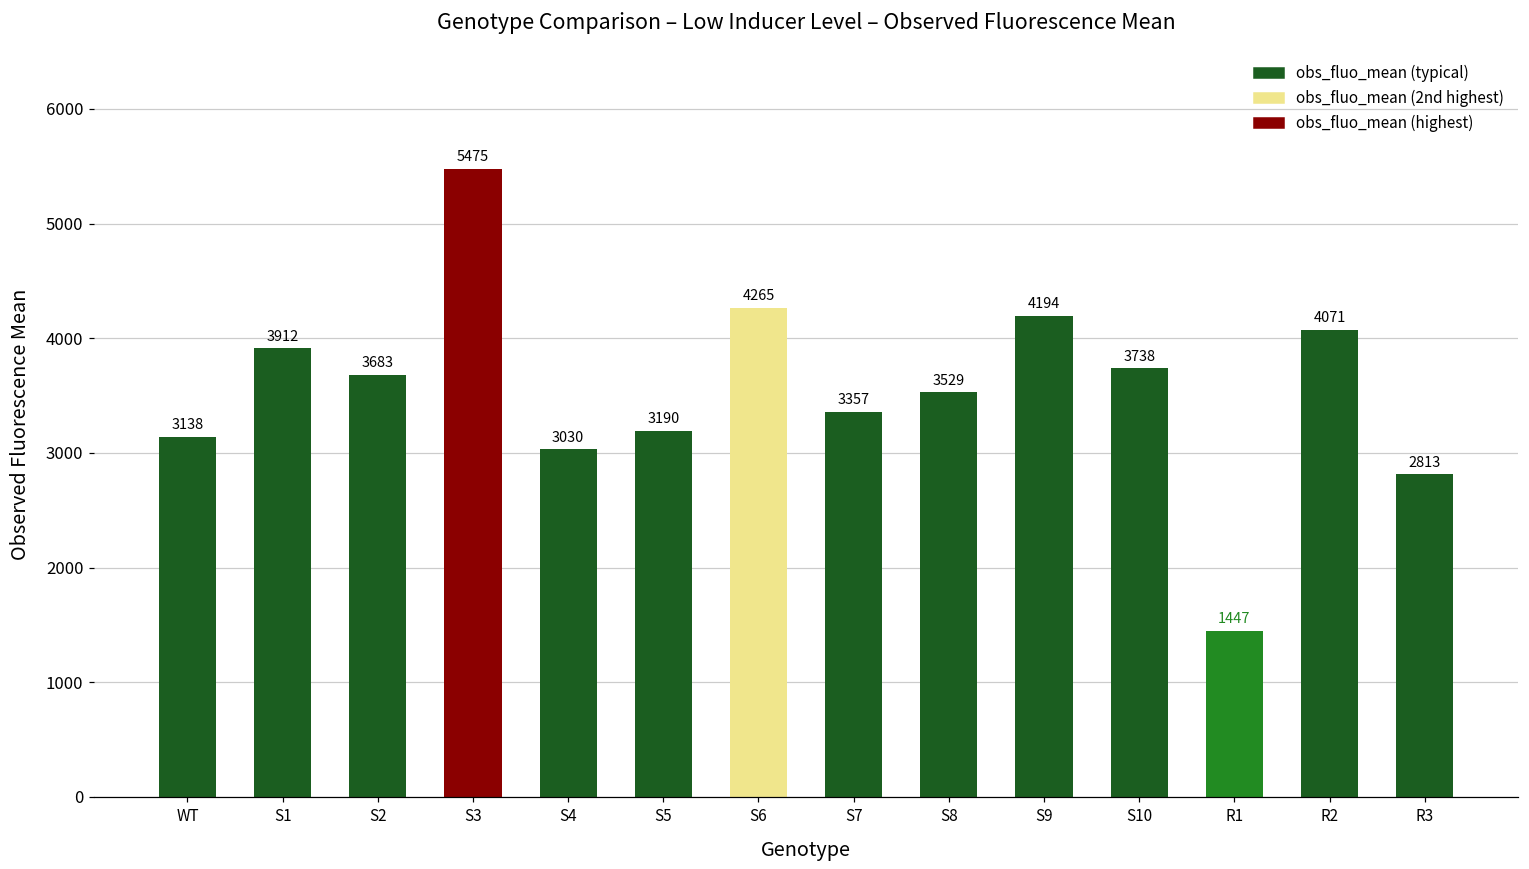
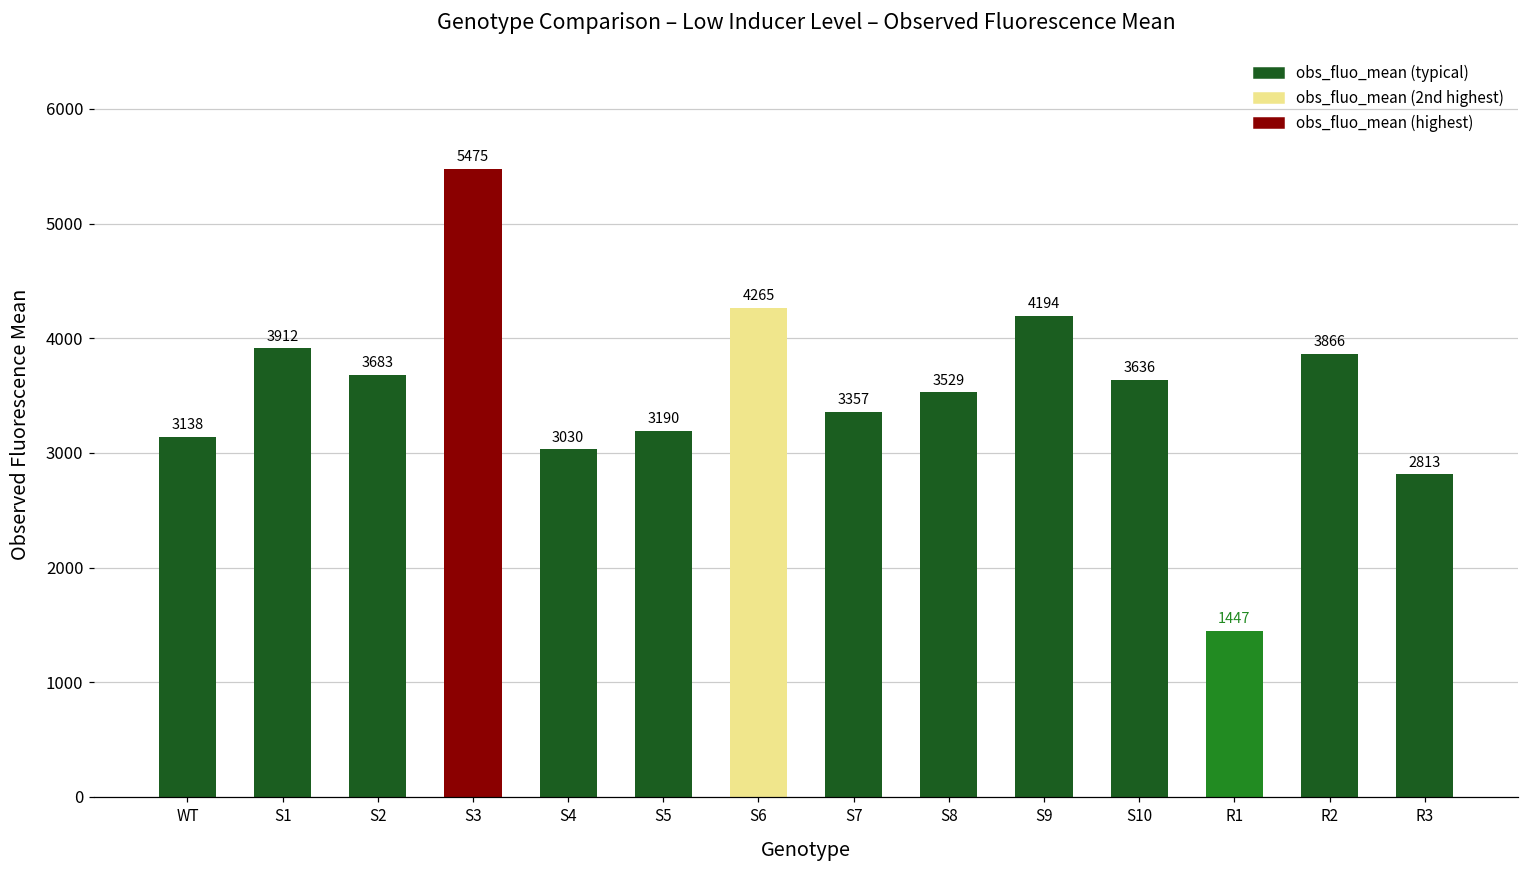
S10: 3738 -> 3636
R2: 4071 -> 3866
